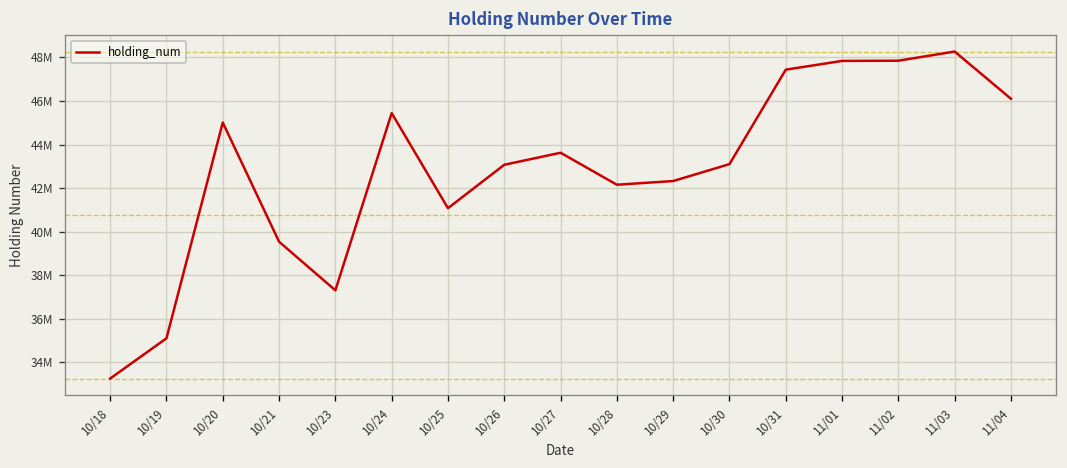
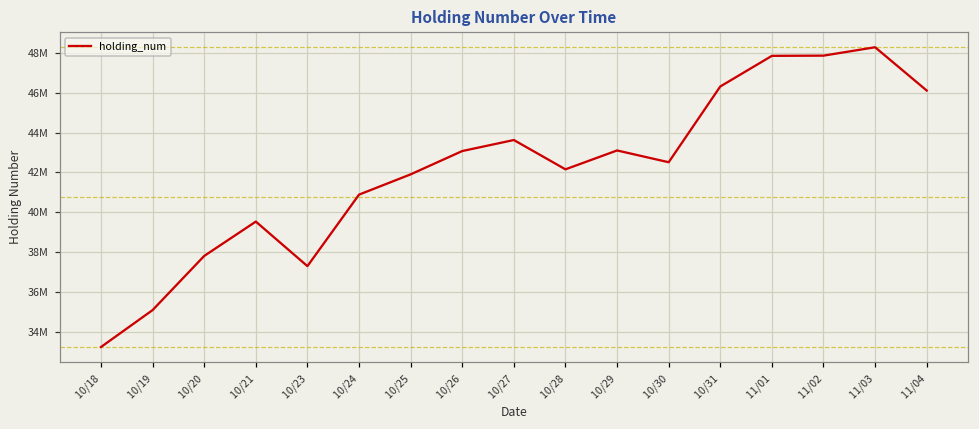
10/20: 45000000 -> 37800000
10/24: 45400000 -> 40900000
10/25: 41100000 -> 41900000
10/29: 42300000 -> 43100000
10/30: 43100000 -> 42500000
10/31: 47400000 -> 46300000
